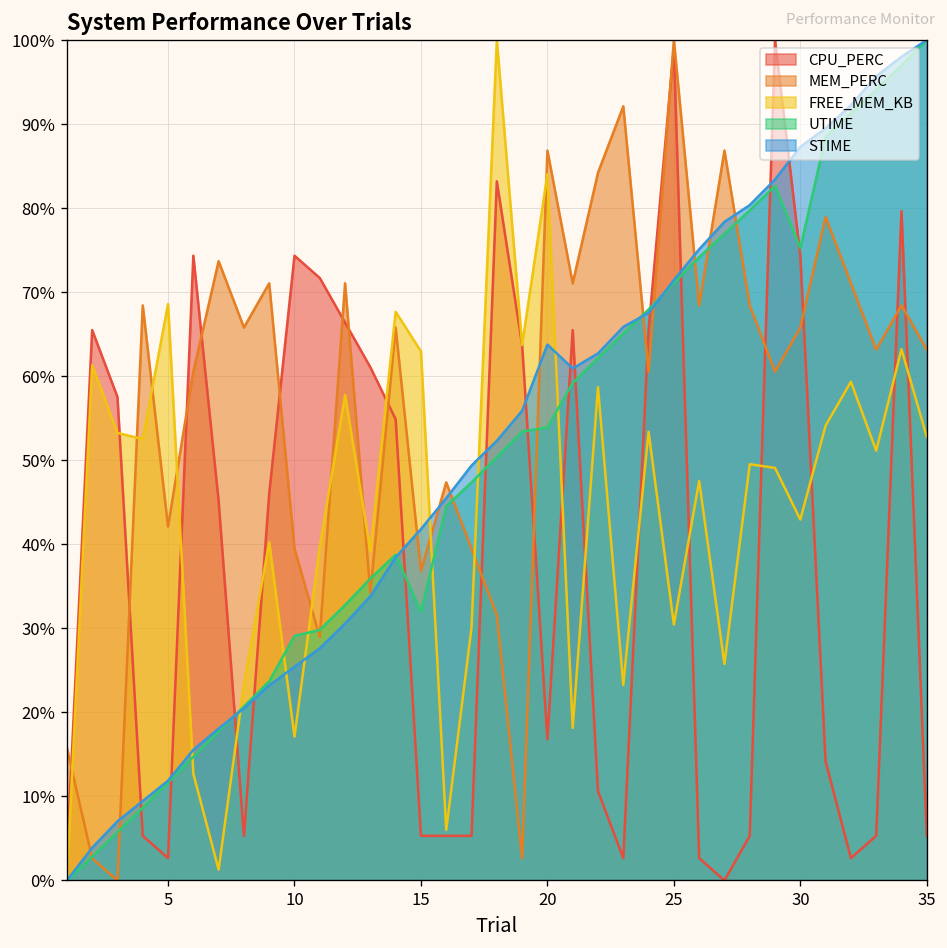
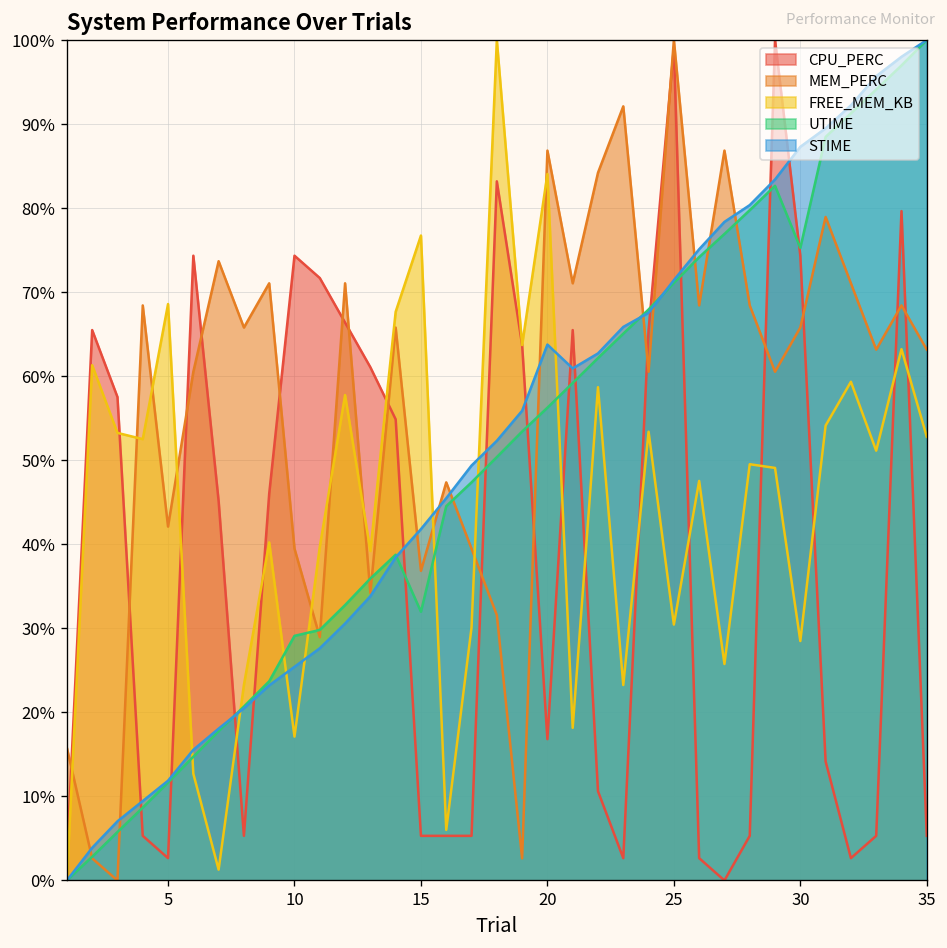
FREE_MEM_KB, 15: 63% -> 77%
UTIME, 20: 54% -> 56%
FREE_MEM_KB, 30: 43% -> 28%
